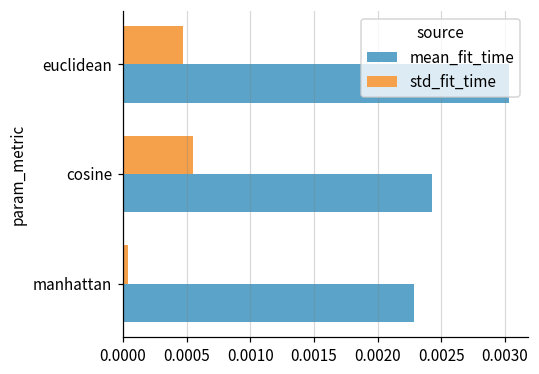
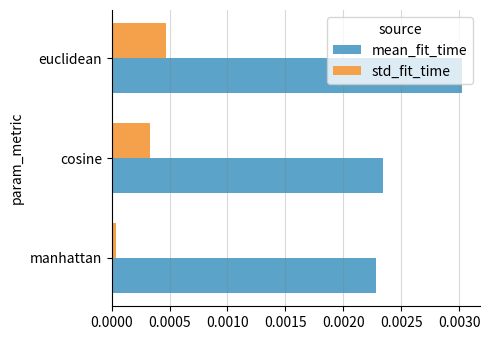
std_fit_time, cosine: 0.00055 -> 0.00033
mean_fit_time, cosine: 0.00243 -> 0.00235
